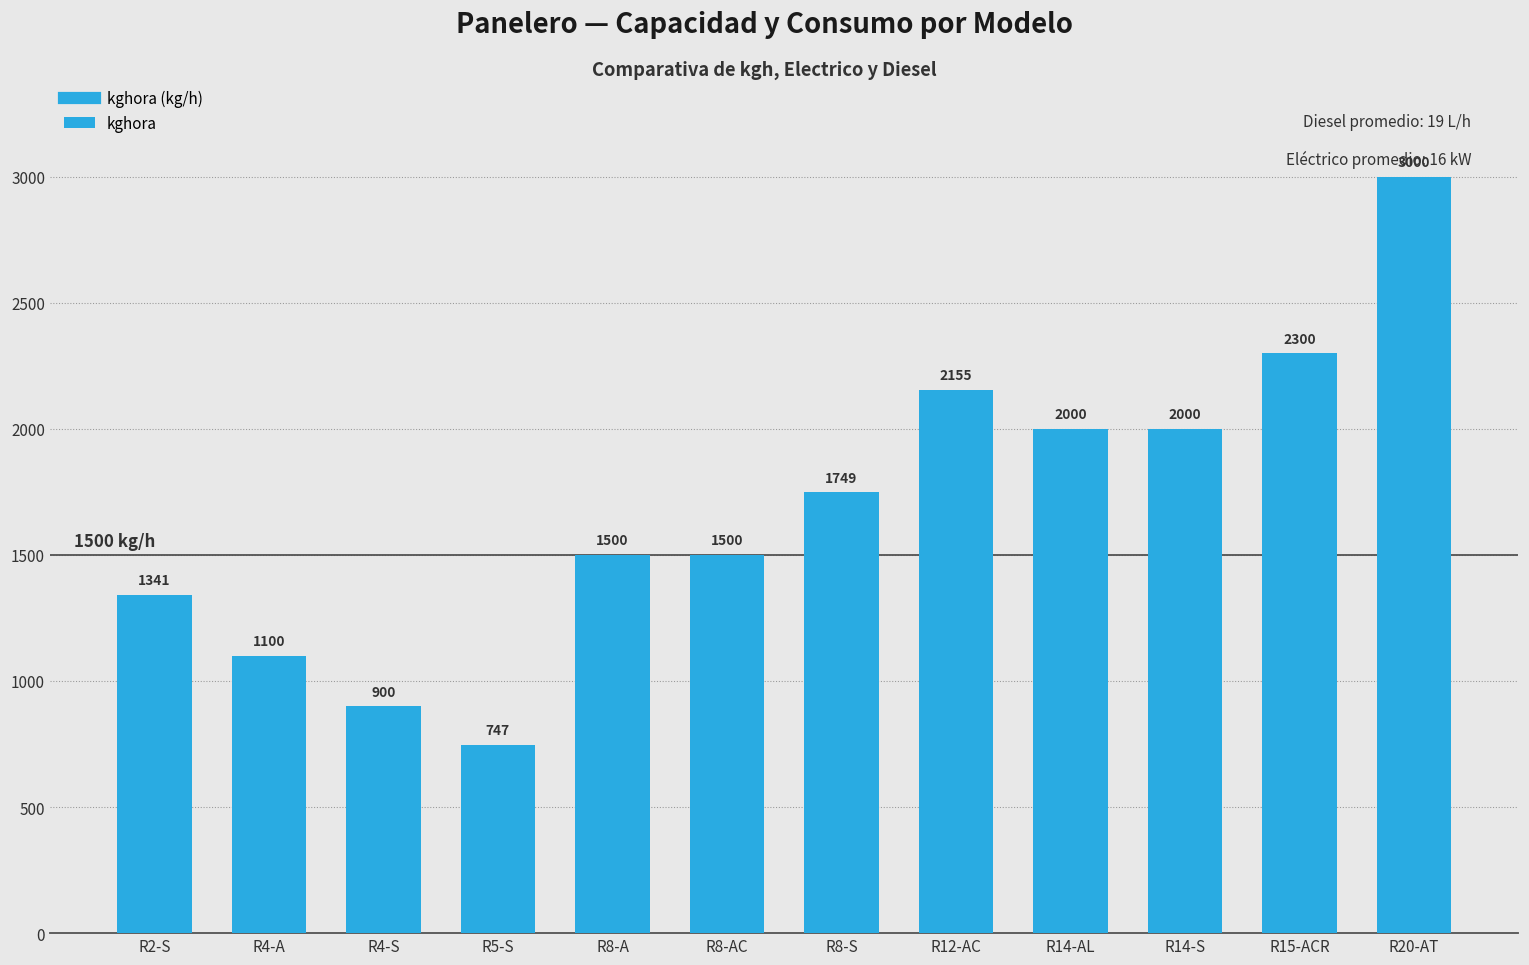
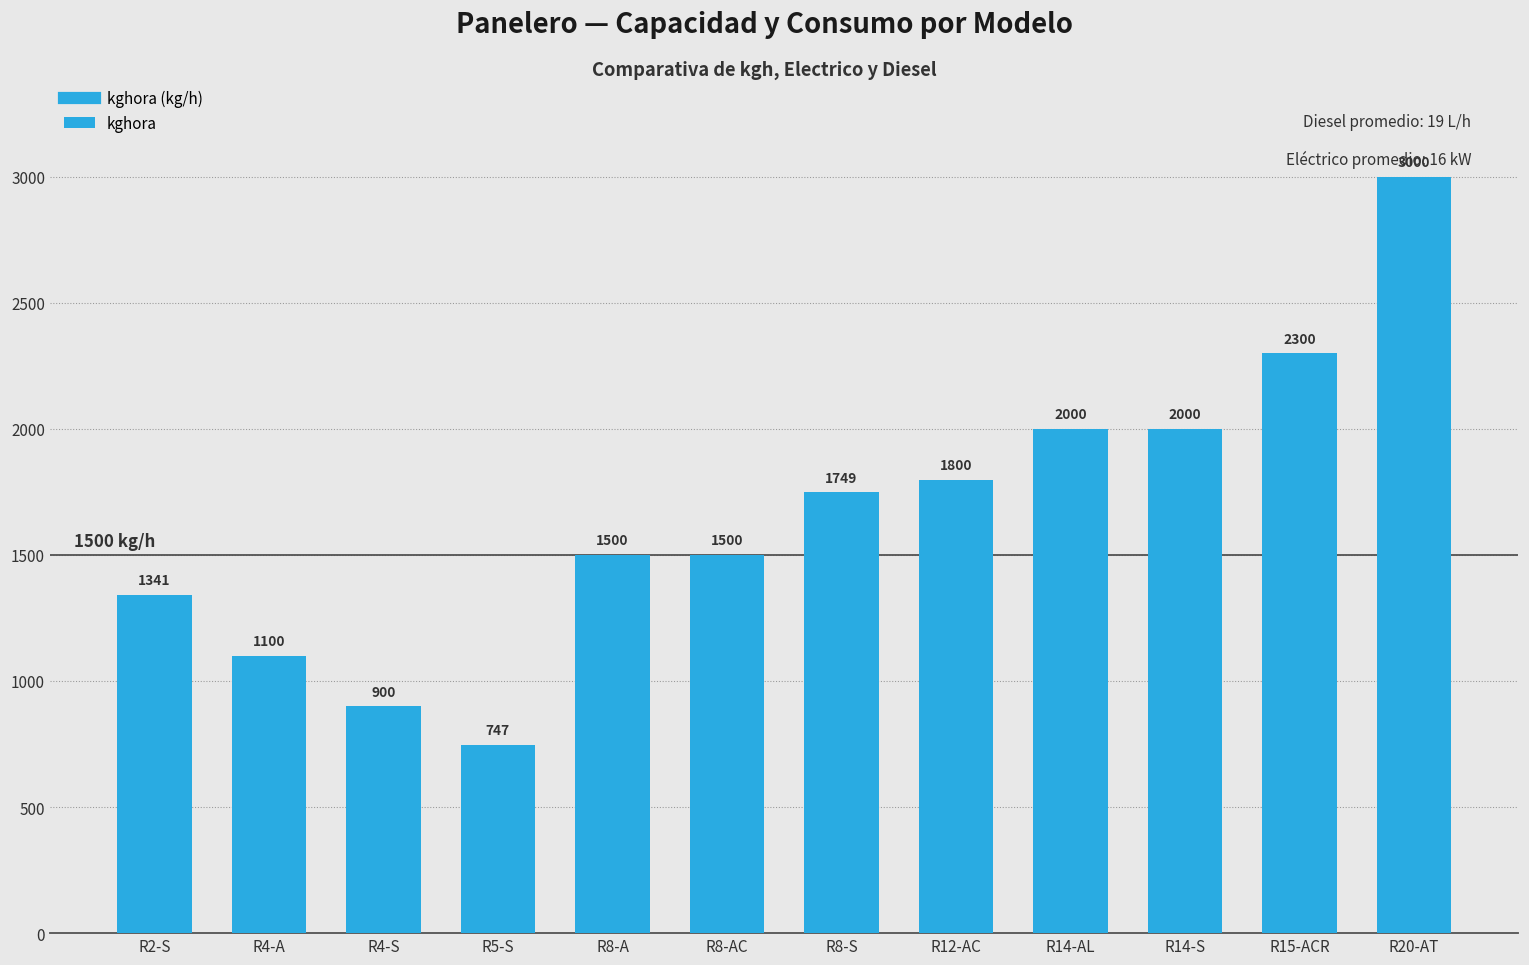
R12-AC: 2155 -> 1800
